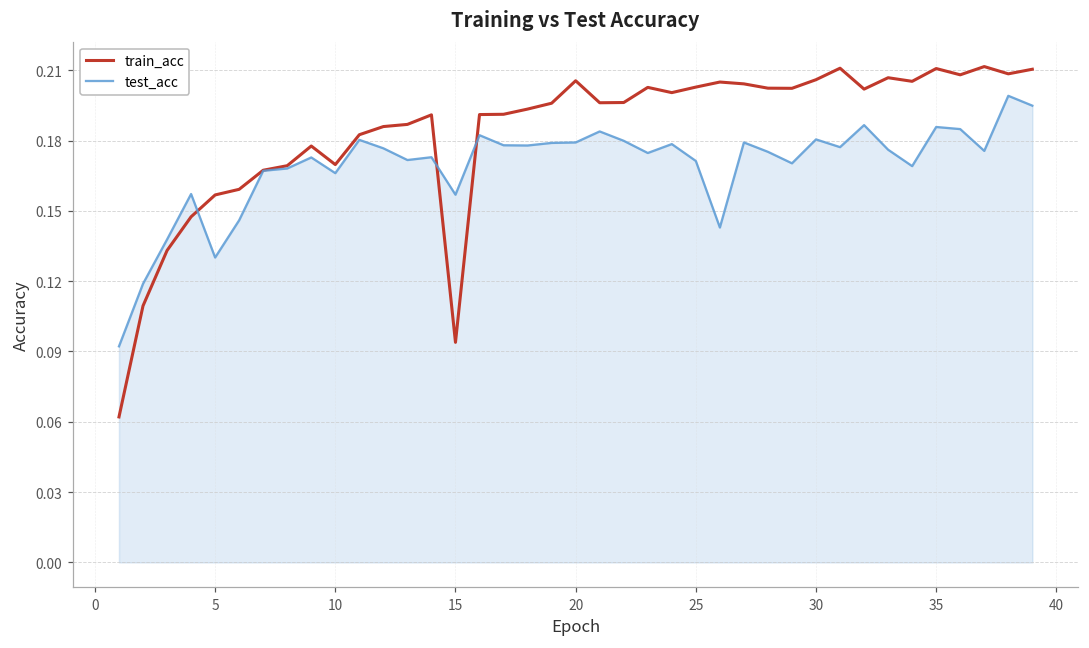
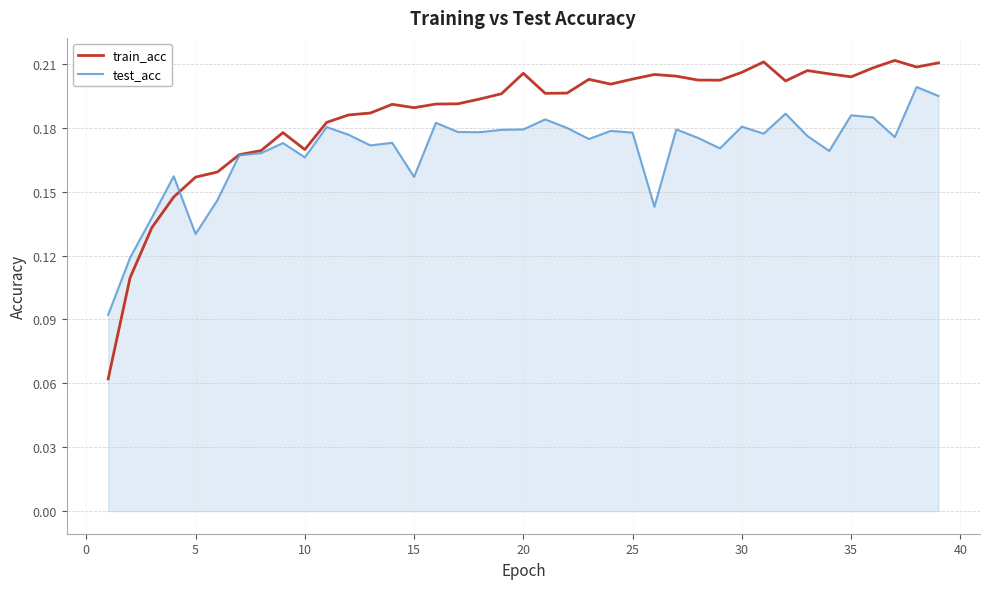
train_acc, 15: 0.094 -> 0.189
test_acc, 25: 0.171 -> 0.178
train_acc, 35: 0.211 -> 0.204
